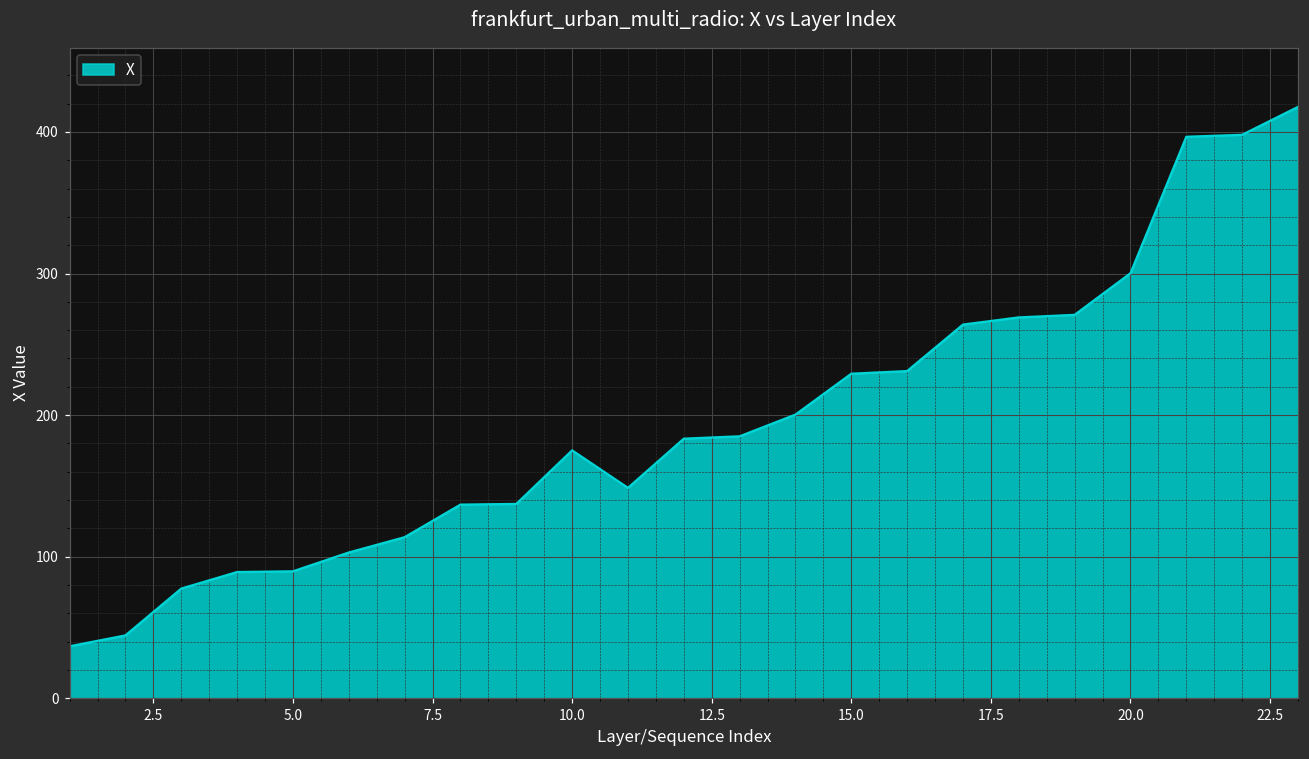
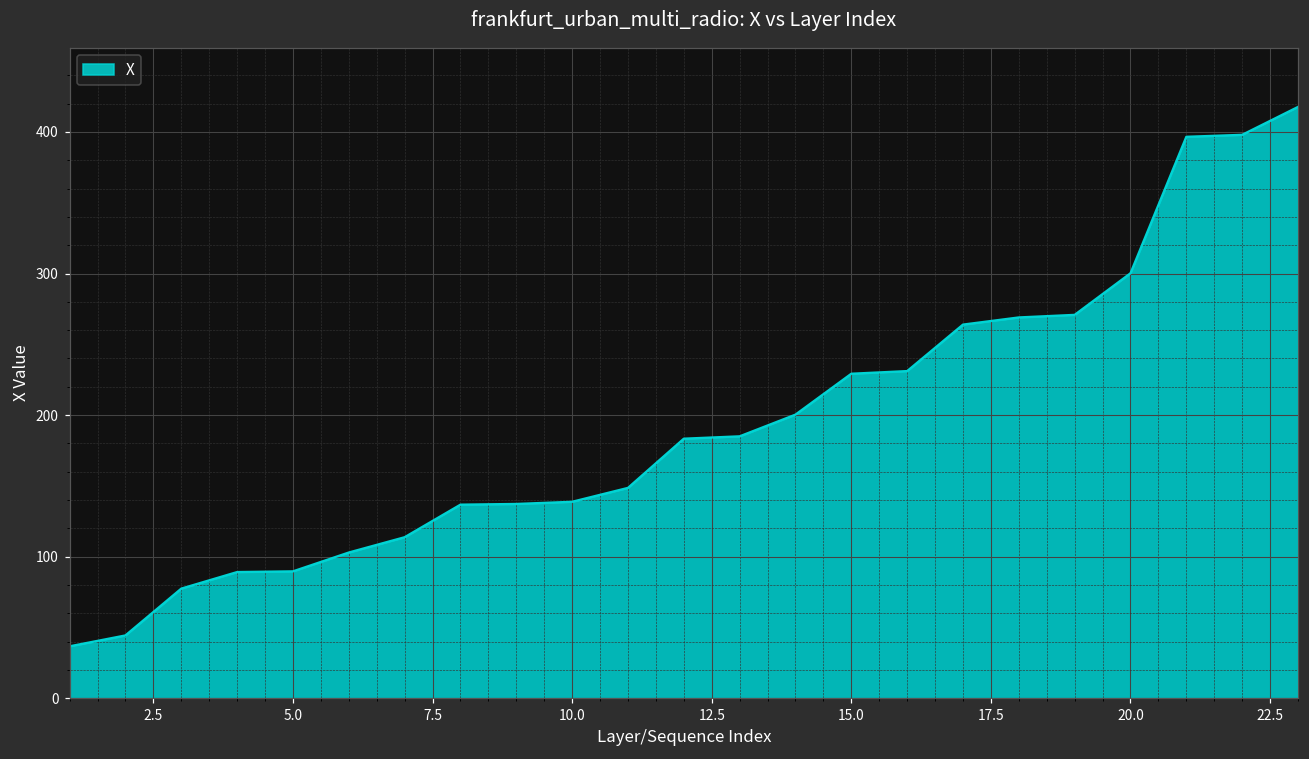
10.0: 175 -> 139
